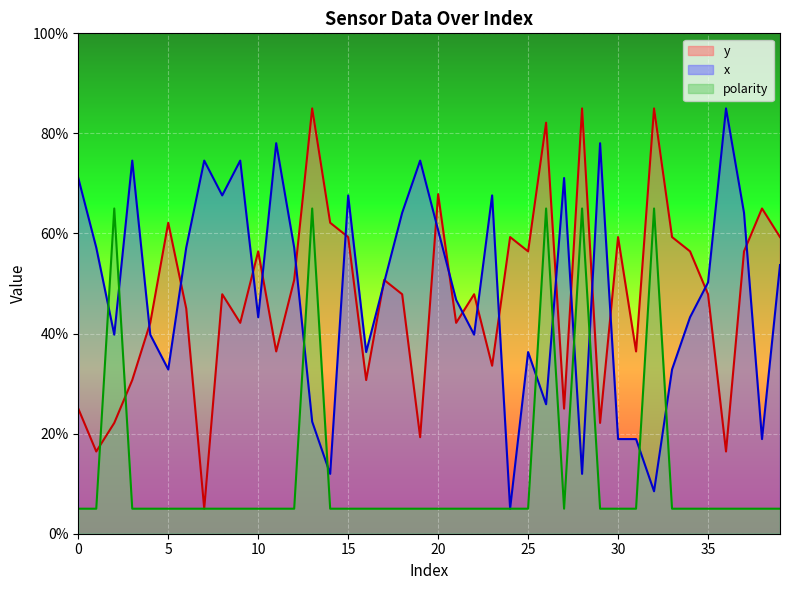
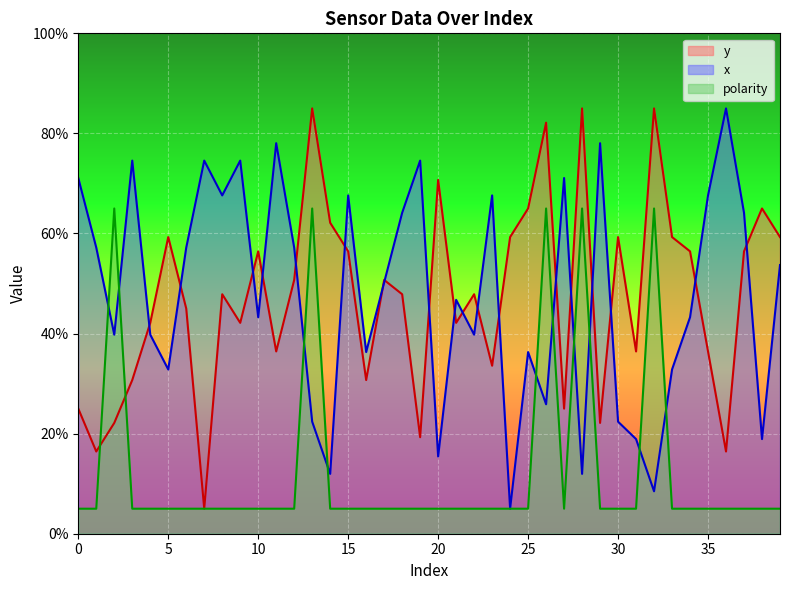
y, 5: 62% -> 59%
y, 15: 59% -> 56%
y, 20: 68% -> 71%
x, 20: 61% -> 15%
y, 25: 56% -> 65%
x, 30: 19% -> 22%
y, 35: 48% -> 36%
x, 35: 50% -> 68%
